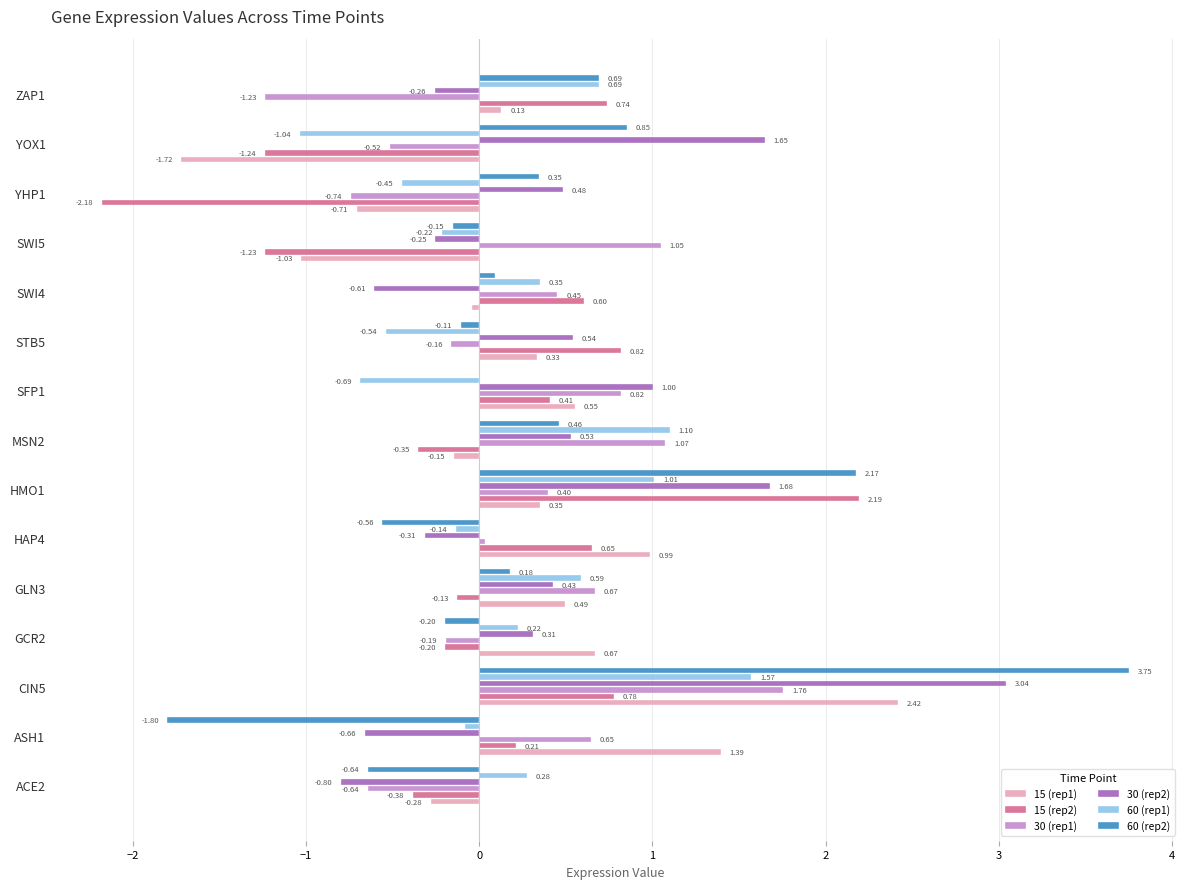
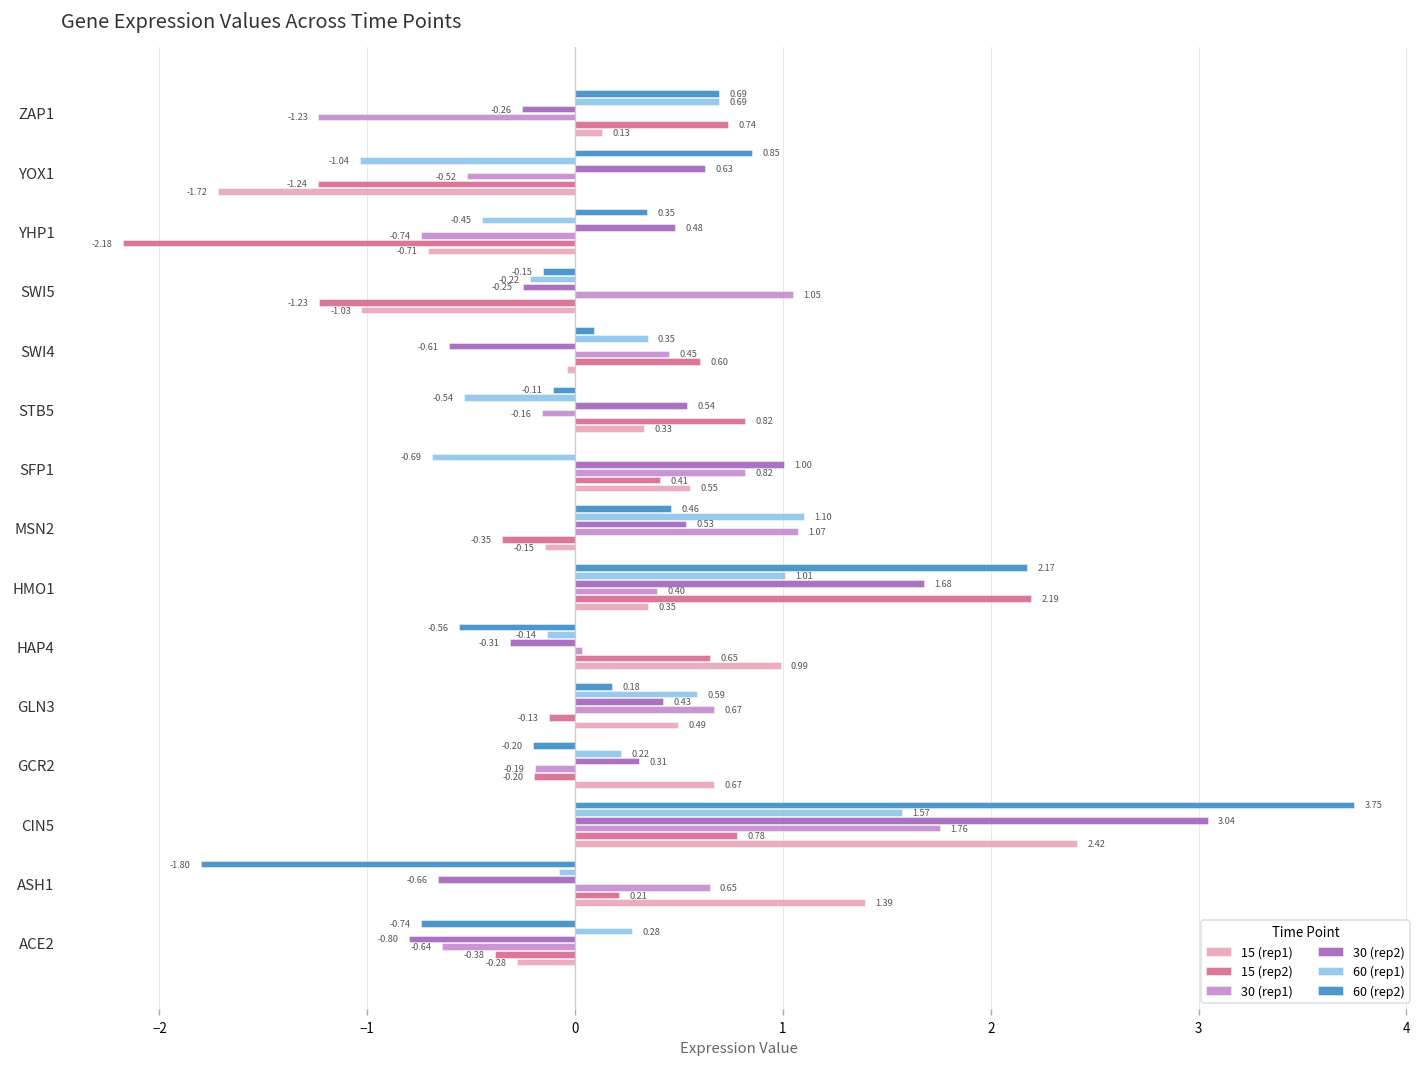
30 (rep2), YOX1: 1.65 -> 0.63
60 (rep2), ACE2: -0.64 -> -0.74
